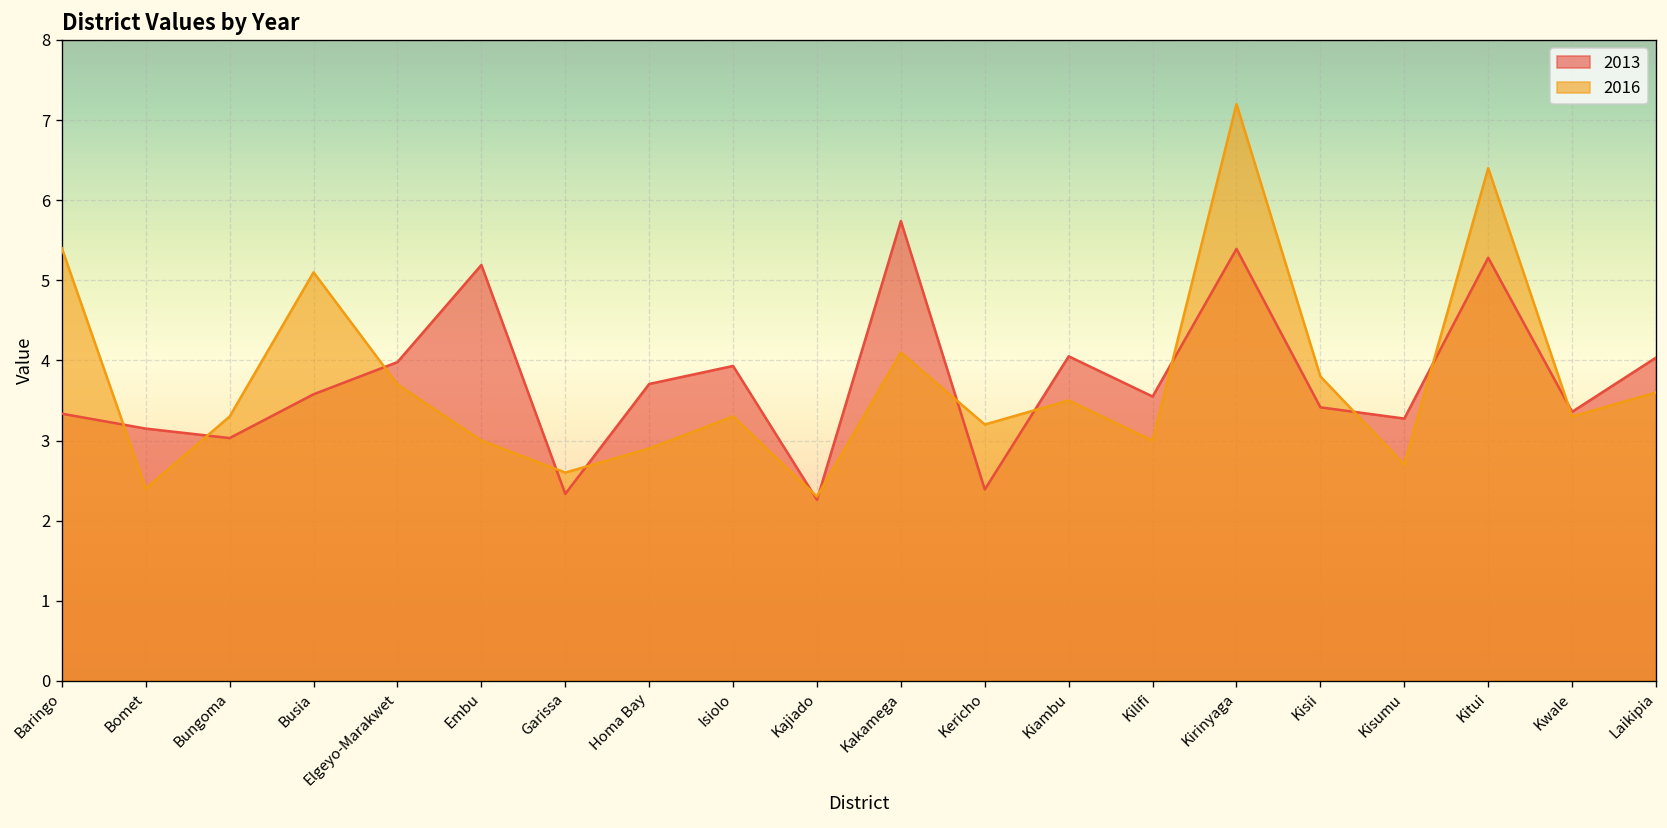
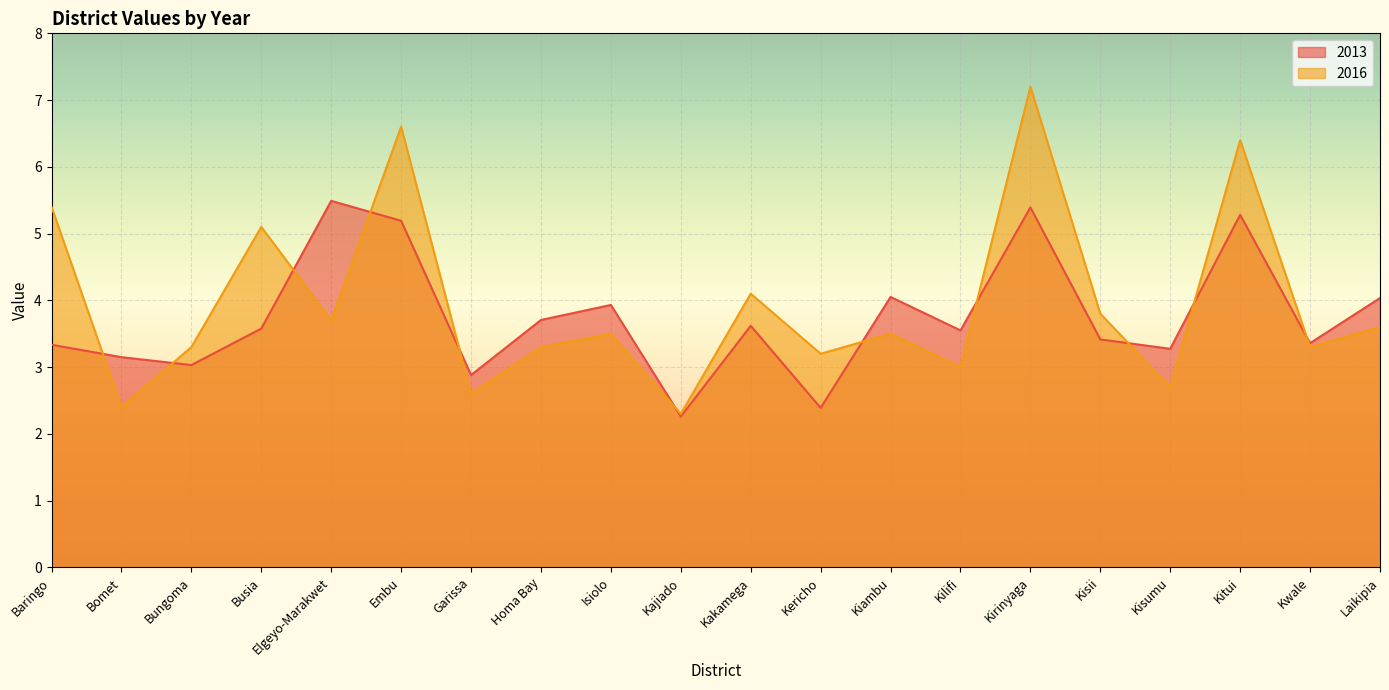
2013, Elgeyo-Marakwet: 4.0 -> 5.5
2016, Embu: 3.0 -> 6.6
2013, Garissa: 2.3 -> 2.9
2016, Homa Bay: 2.9 -> 3.3
2016, Isiolo: 3.3 -> 3.5
2013, Kakamega: 5.7 -> 3.6
